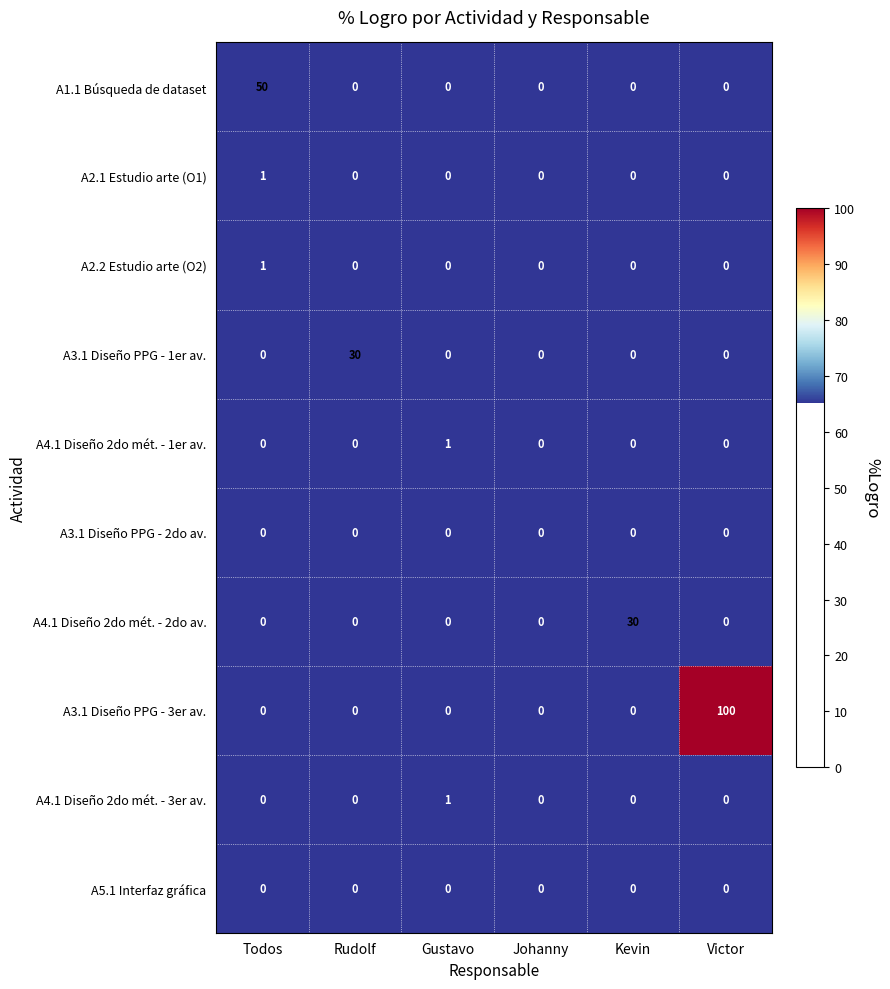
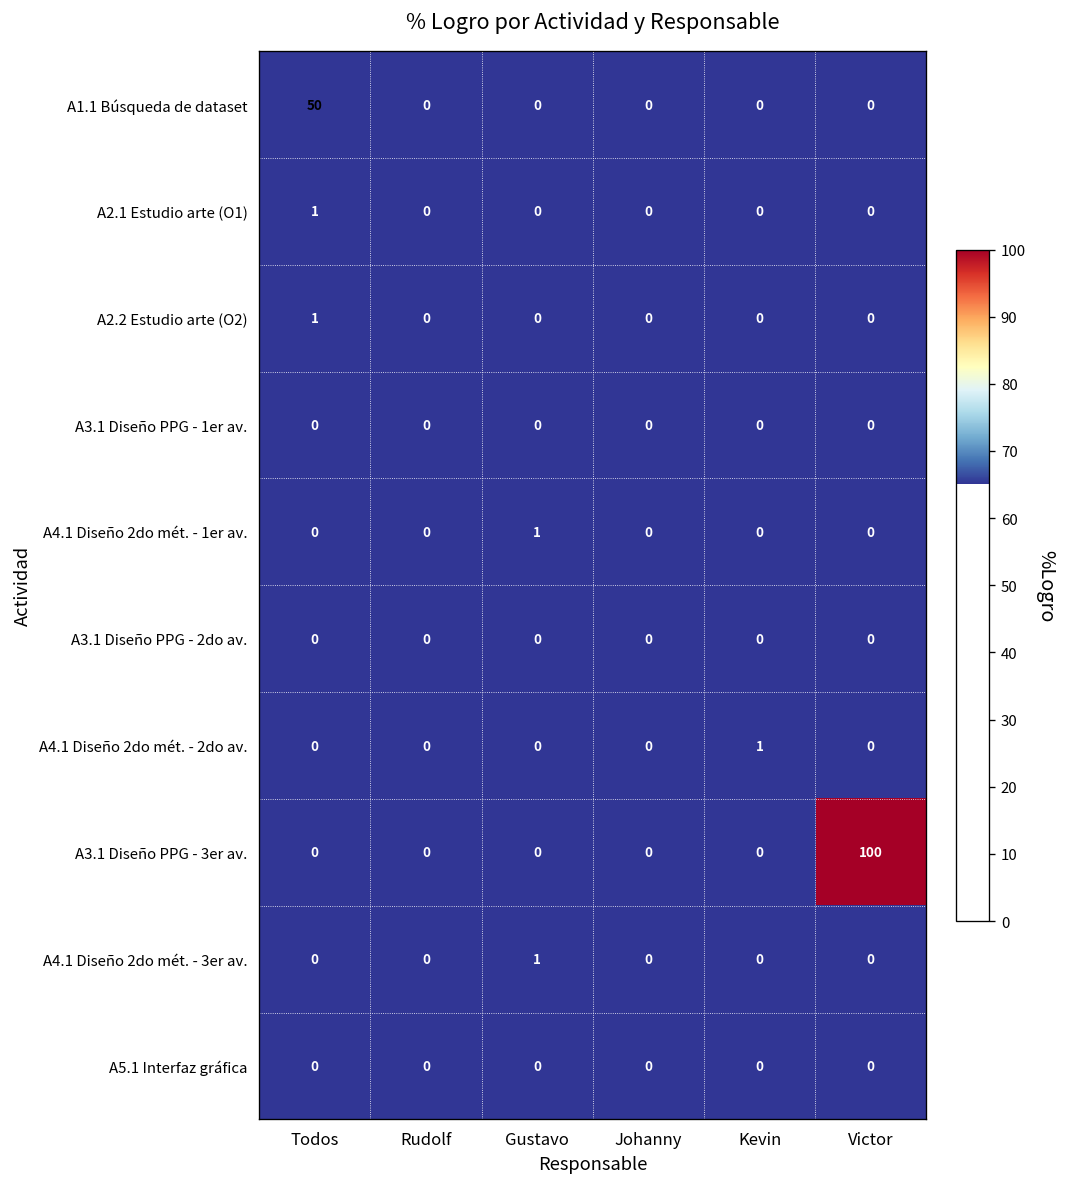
A3.1 Diseño PPG - 1er av., Rudolf: 30 -> 0
A4.1 Diseño 2do mét. - 2do av., Kevin: 30 -> 1
